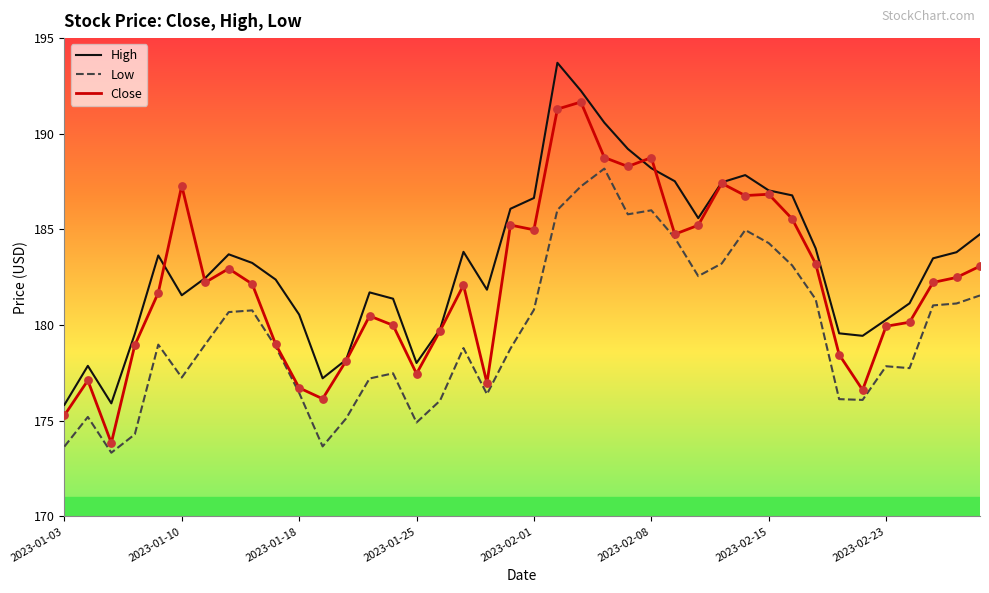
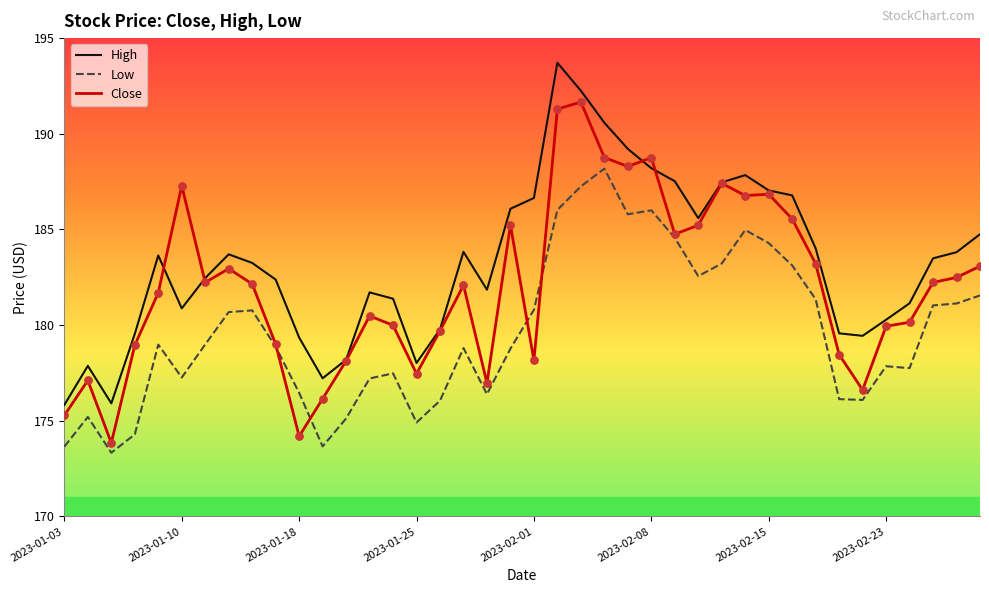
High, 2023-01-10: 181.6 -> 180.9
High, 2023-01-18: 180.6 -> 179.4
Close, 2023-01-18: 176.7 -> 174.2
Close, 2023-02-01: 185.0 -> 178.2
